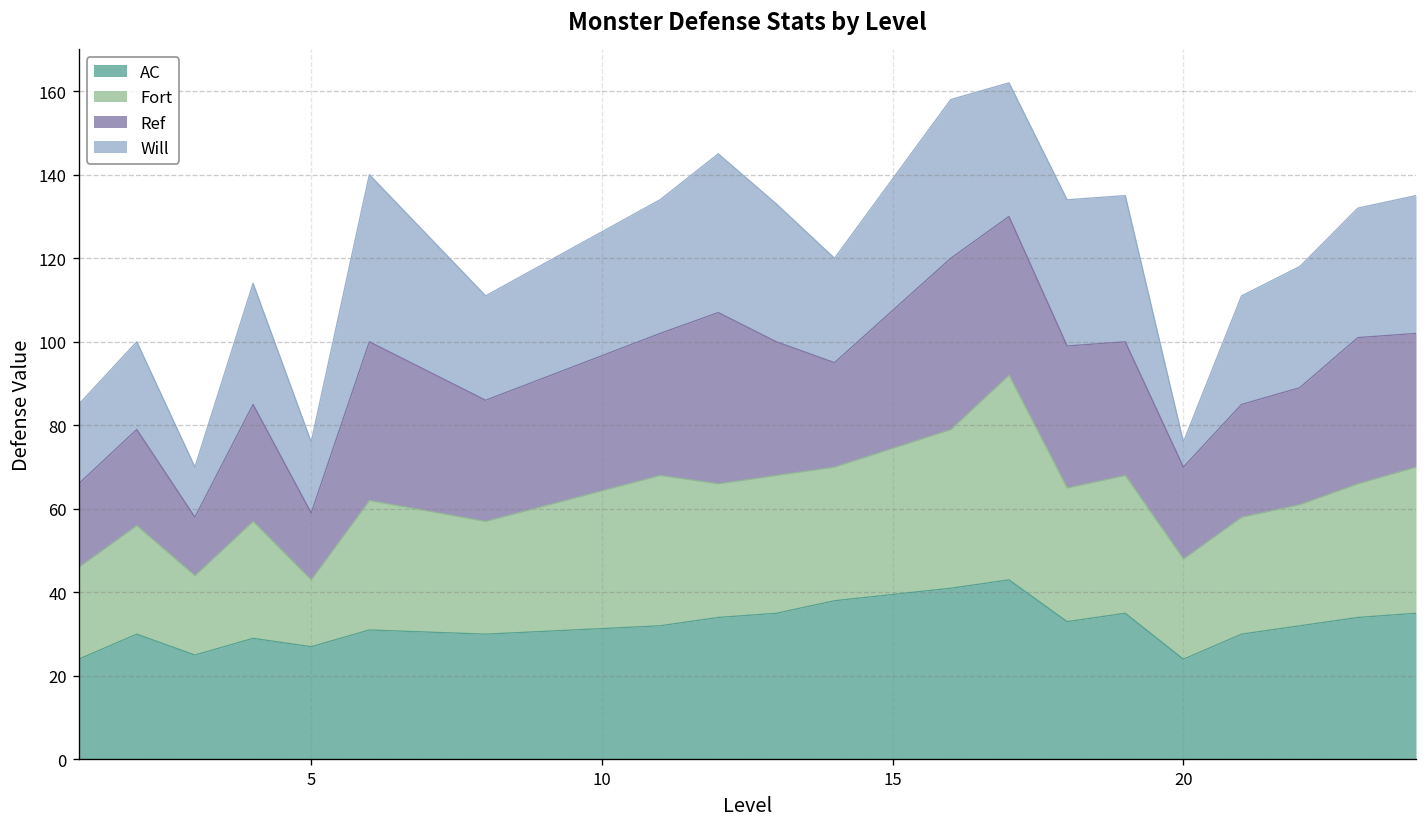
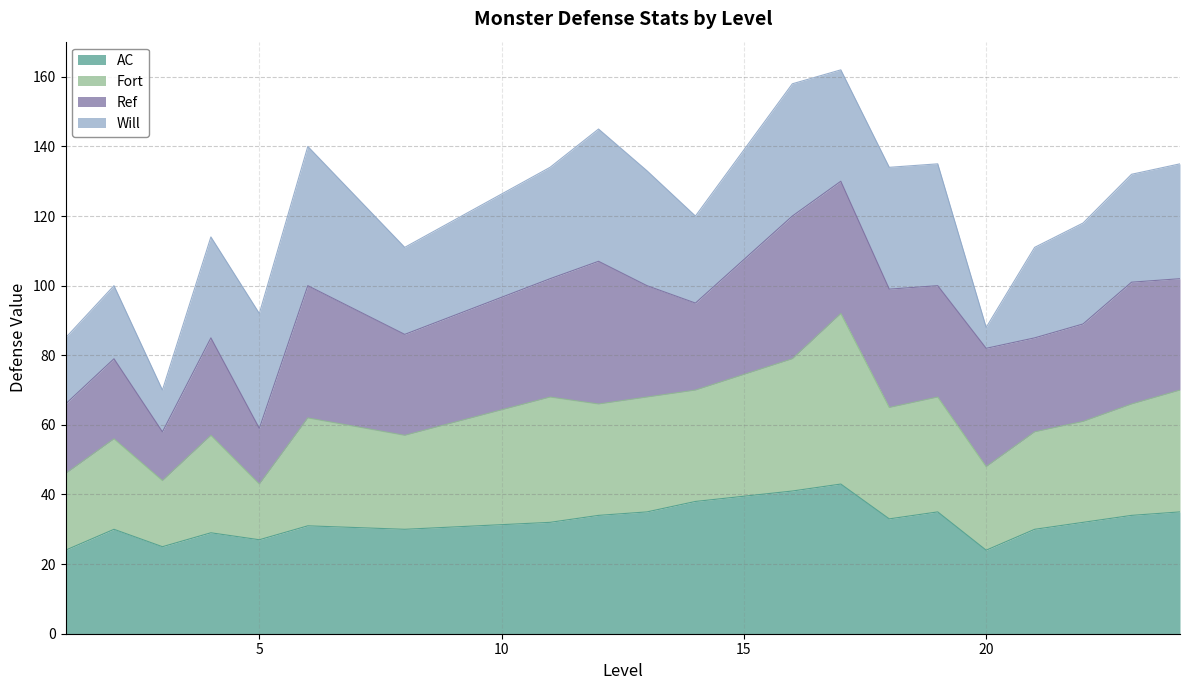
Will, 5: 17 -> 33
Ref, 20: 22 -> 34
